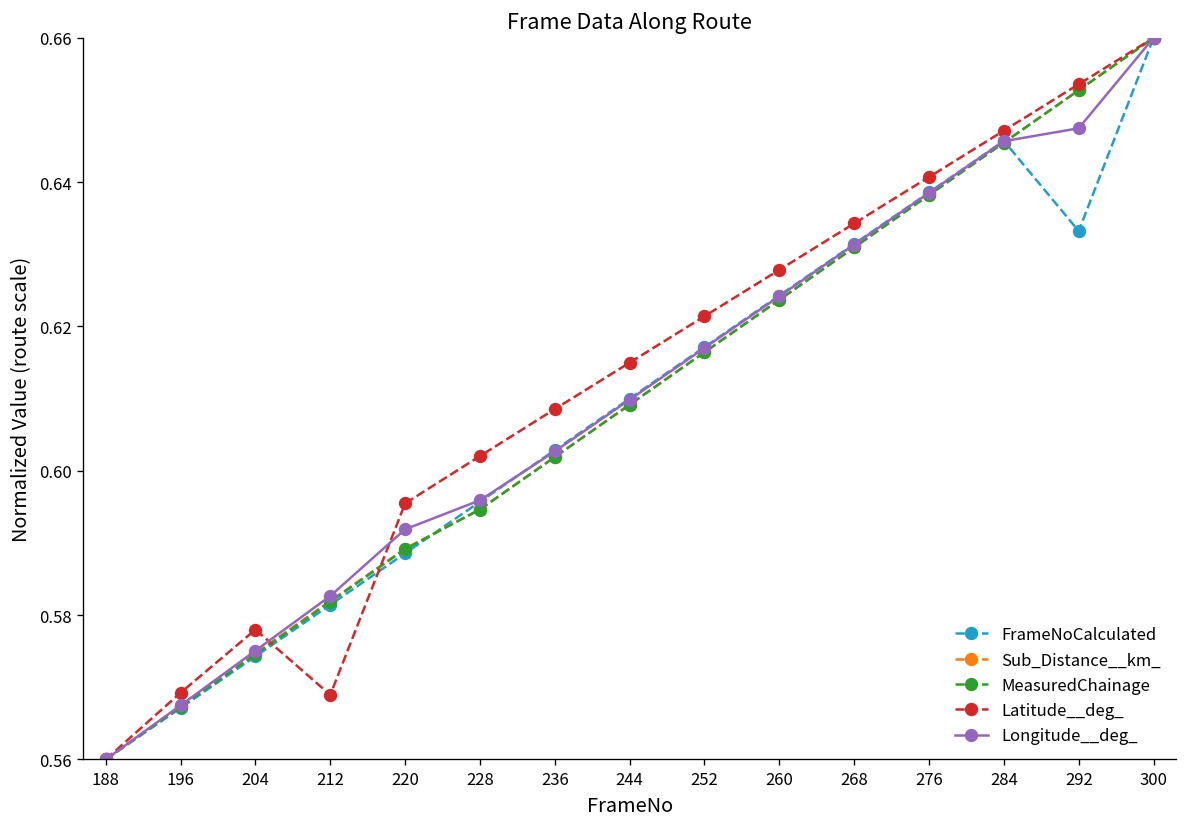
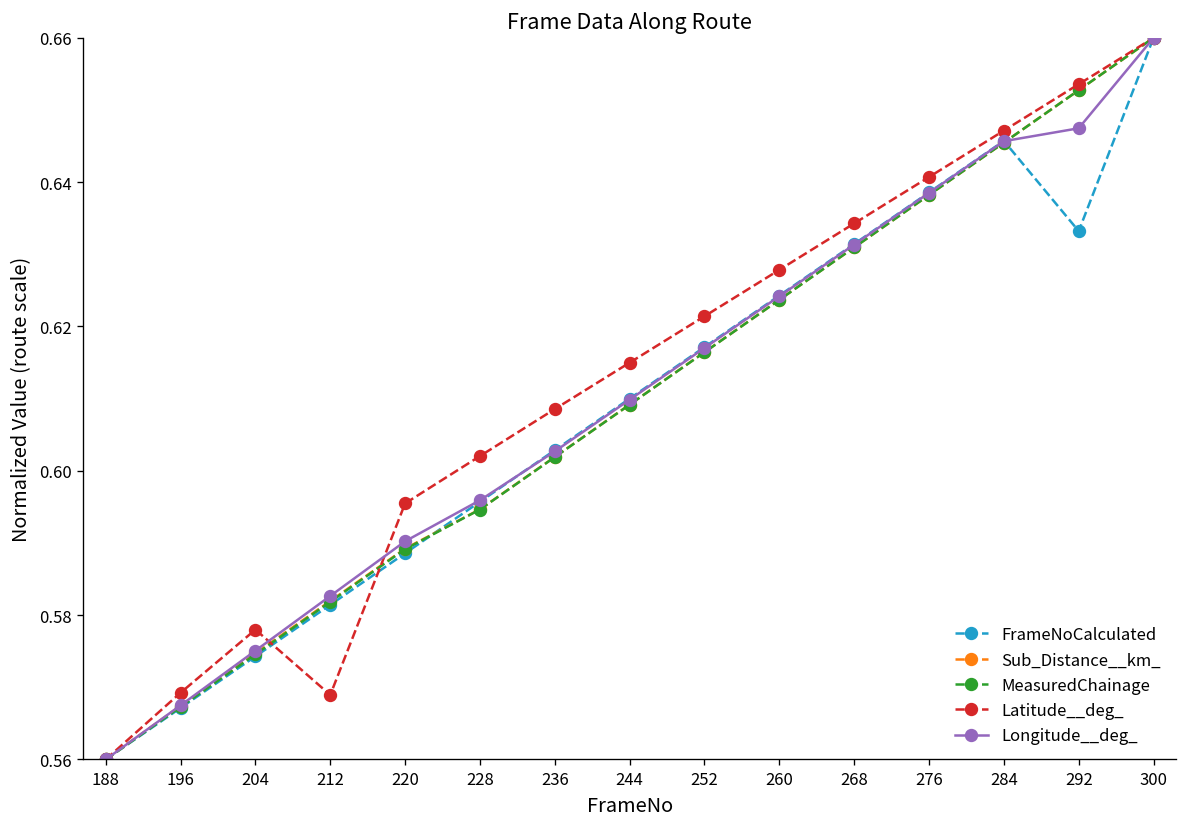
Longitude__deg_, 220: 0.592 -> 0.590
